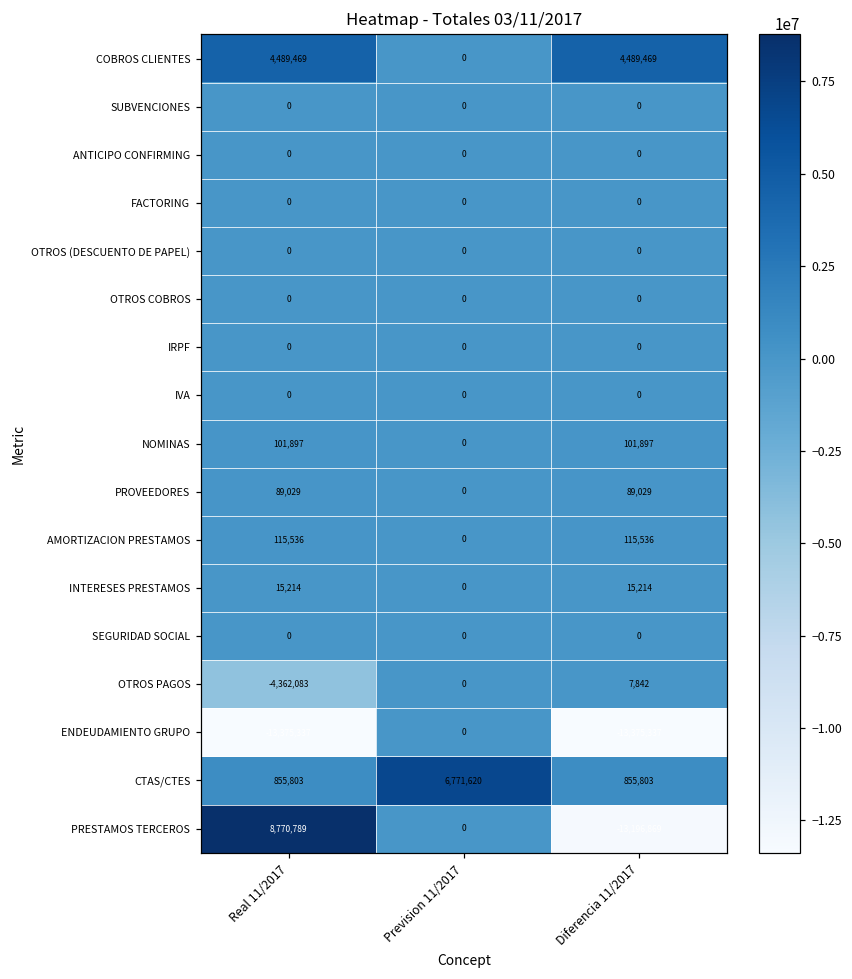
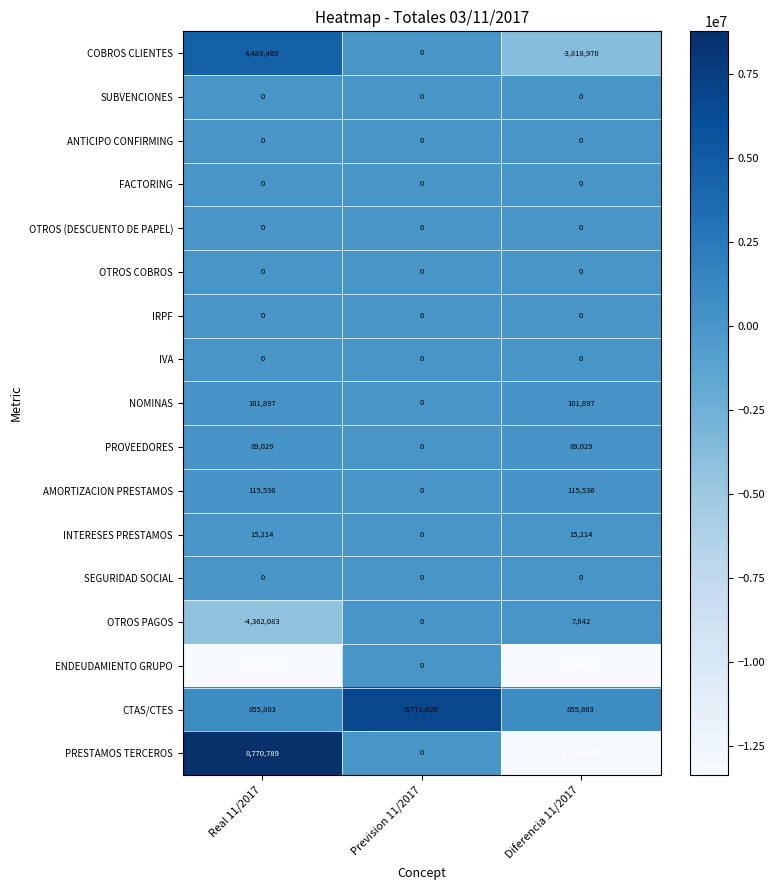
COBROS CLIENTES, Diferencia 11/2017: 4,489,469 -> -3,818,970
